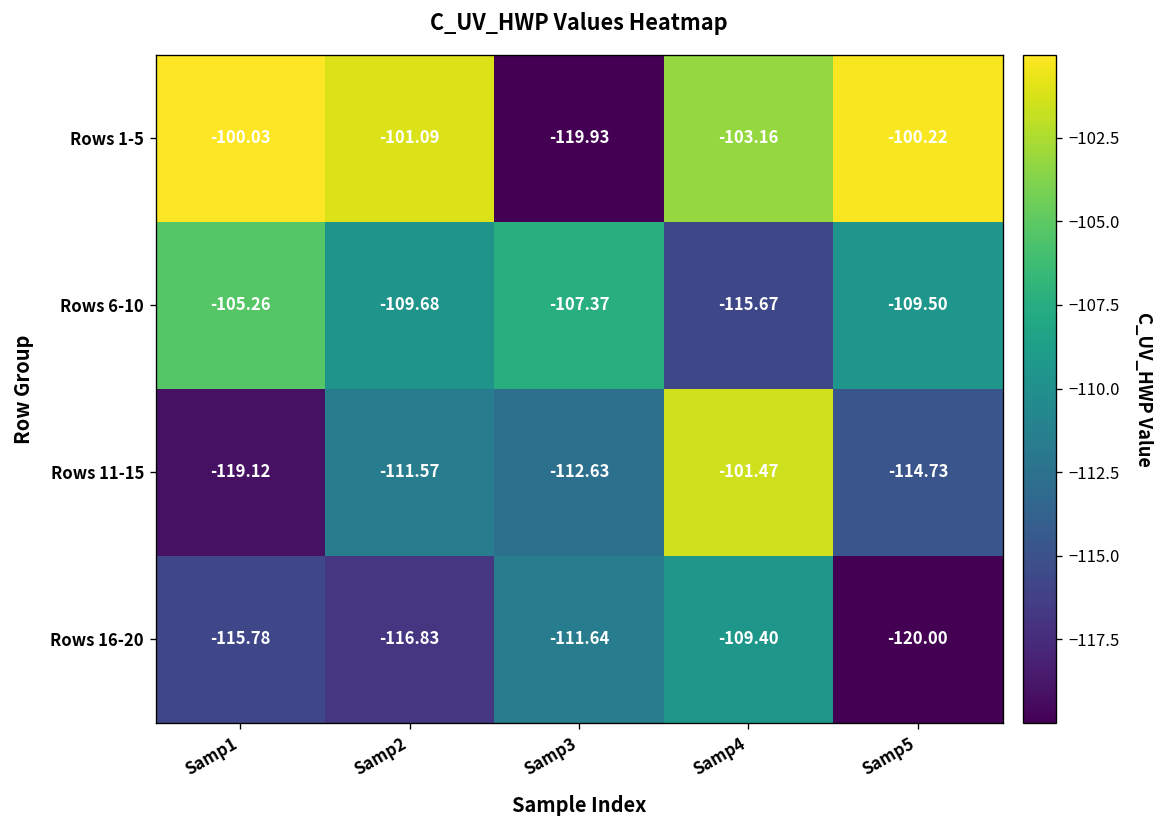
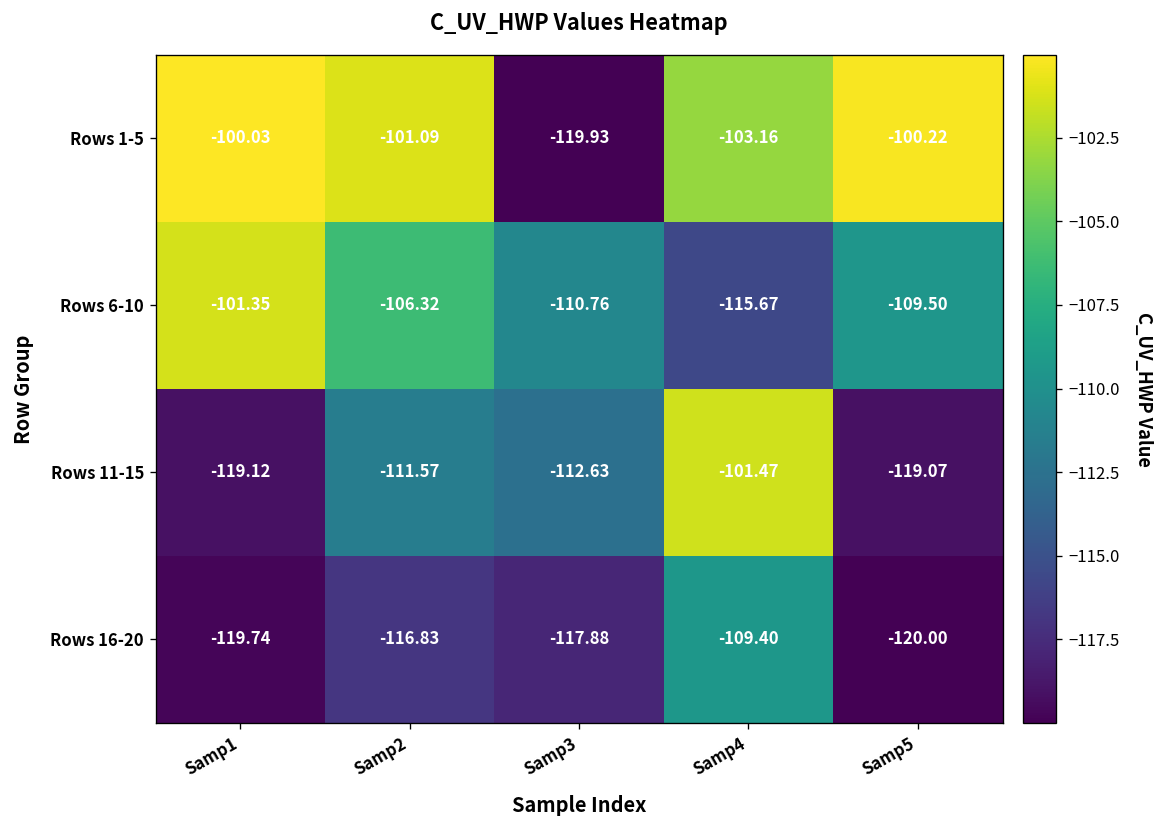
Rows 6-10, Samp1: -105.26 -> -101.35
Rows 6-10, Samp2: -109.68 -> -106.32
Rows 6-10, Samp3: -107.37 -> -110.76
Rows 11-15, Samp5: -114.73 -> -119.07
Rows 16-20, Samp1: -115.78 -> -119.74
Rows 16-20, Samp3: -111.64 -> -117.88
